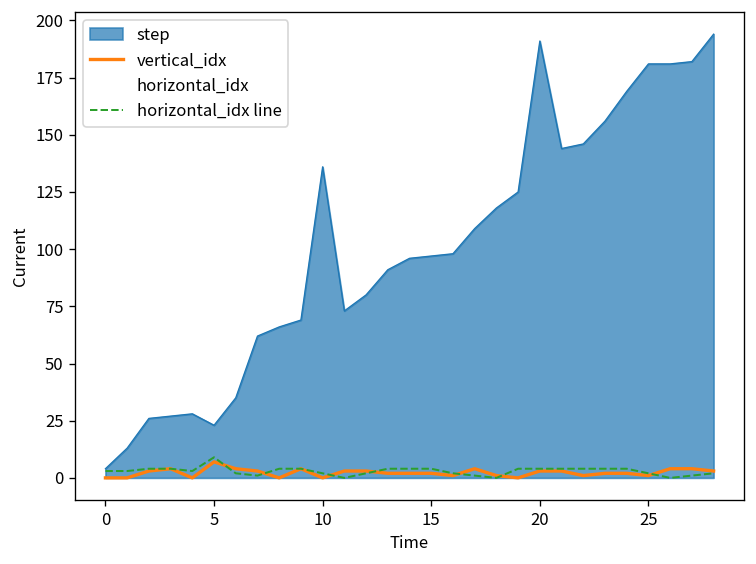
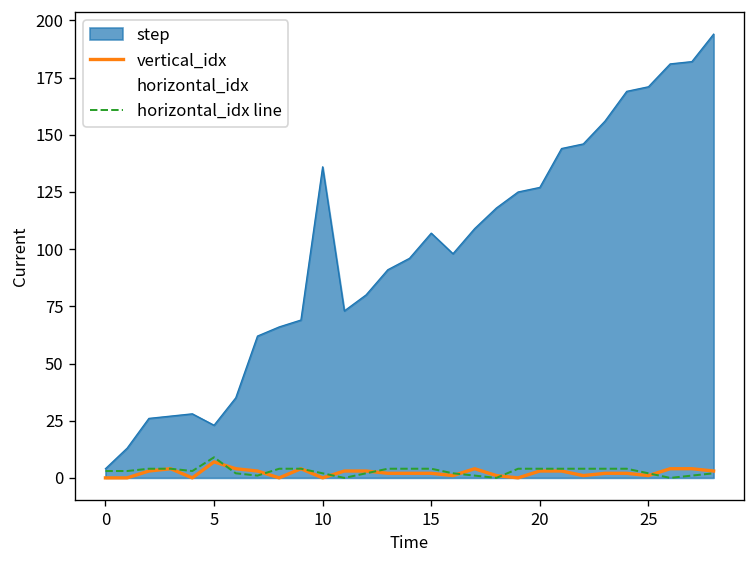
step, 15: 97 -> 107
step, 20: 191 -> 127
step, 25: 181 -> 171
